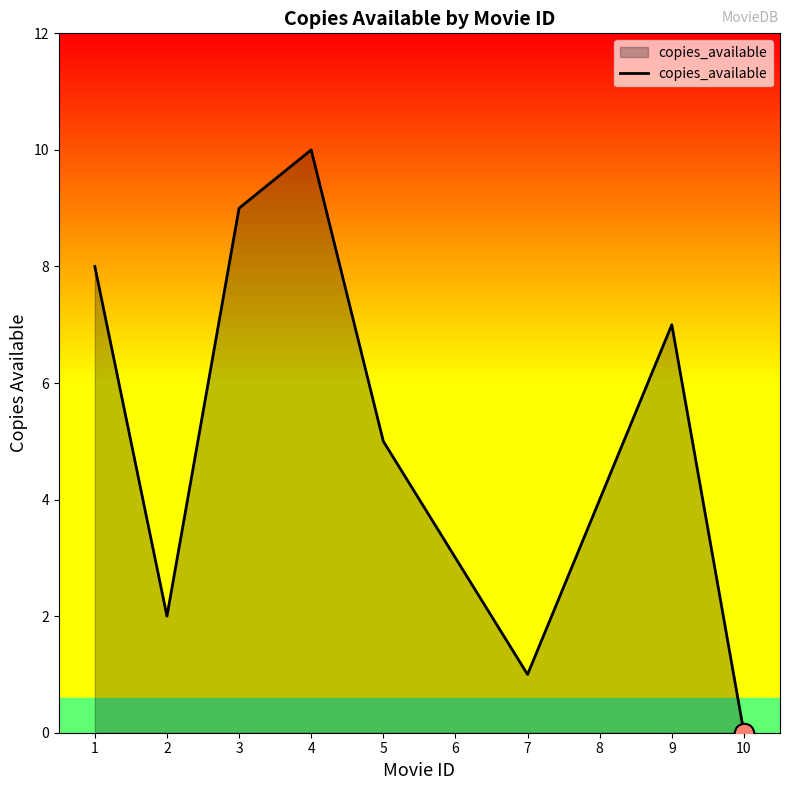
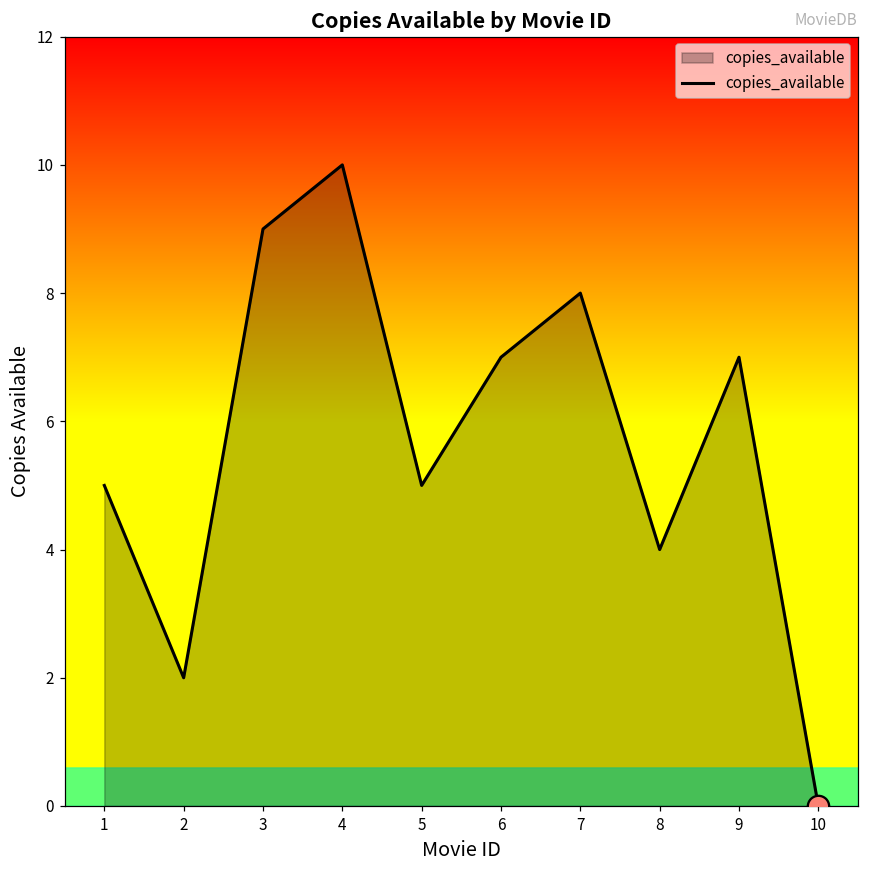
copies_available, 1: 8 -> 5
copies_available, 6: 3 -> 7
copies_available, 7: 1 -> 8
